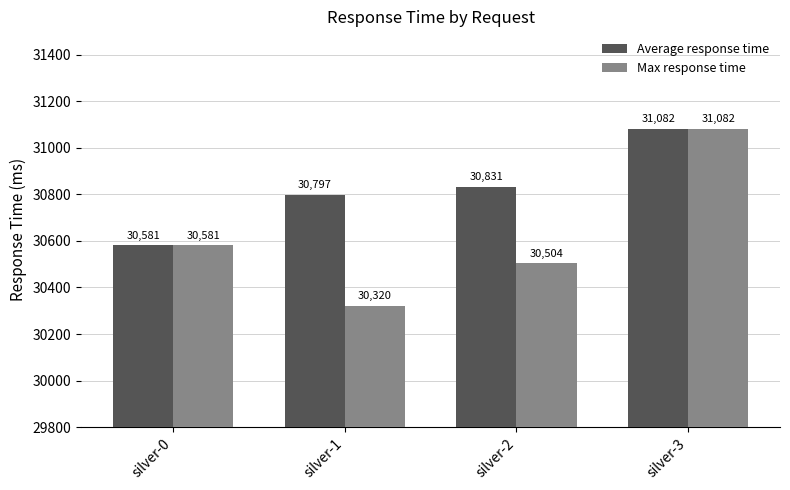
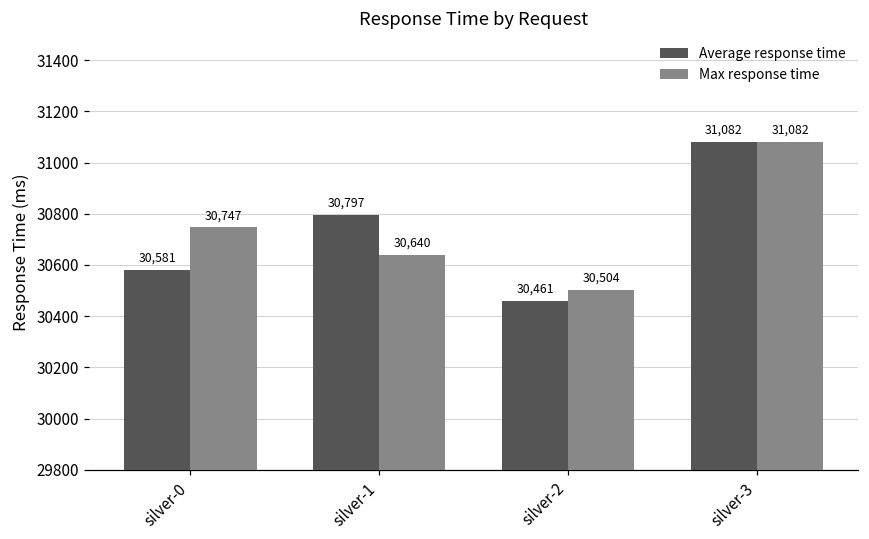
Max response time, silver-0: 30,581 -> 30,747
Max response time, silver-1: 30,320 -> 30,640
Average response time, silver-2: 30,831 -> 30,461
